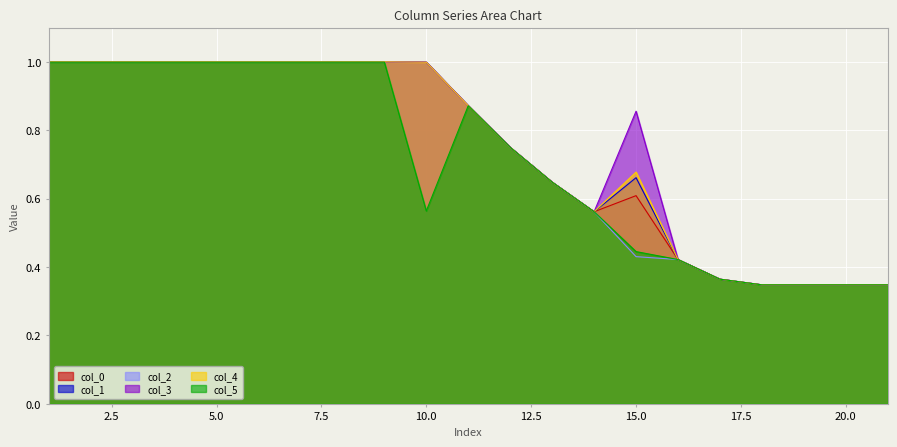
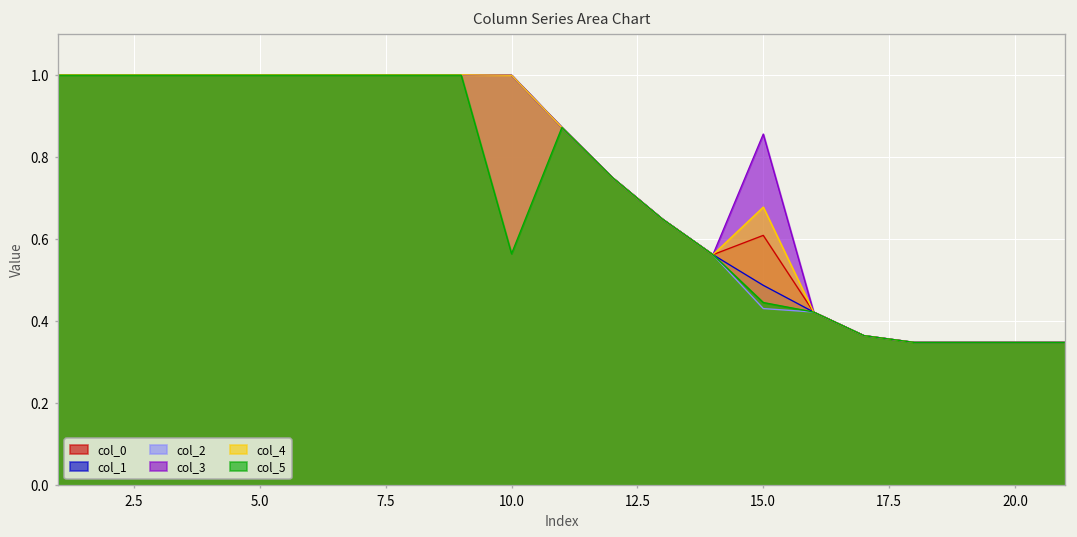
col_1, 15.0: 0.66 -> 0.49
